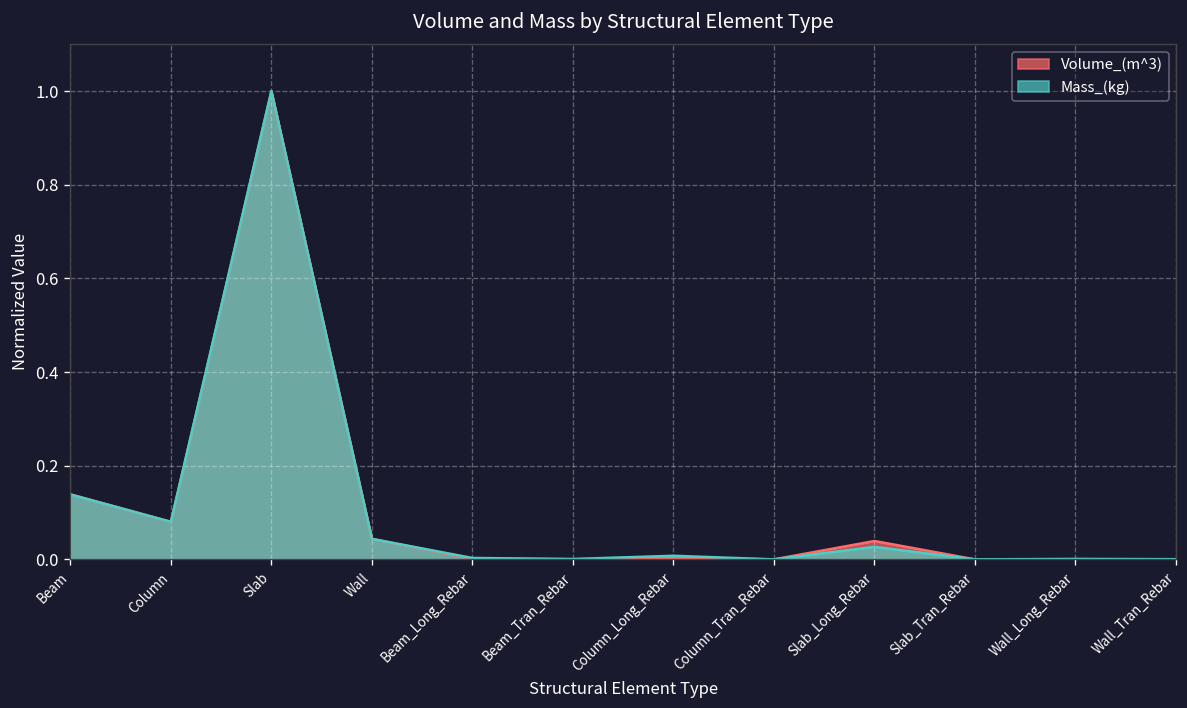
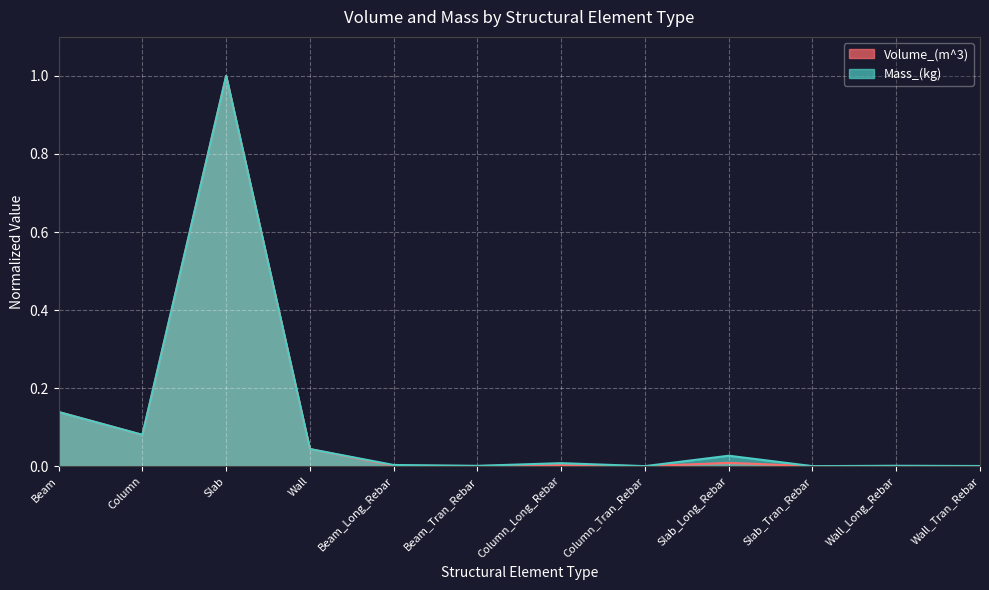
Volume_(m^3), Slab_Long_Rebar: 0.04 -> 0.01
